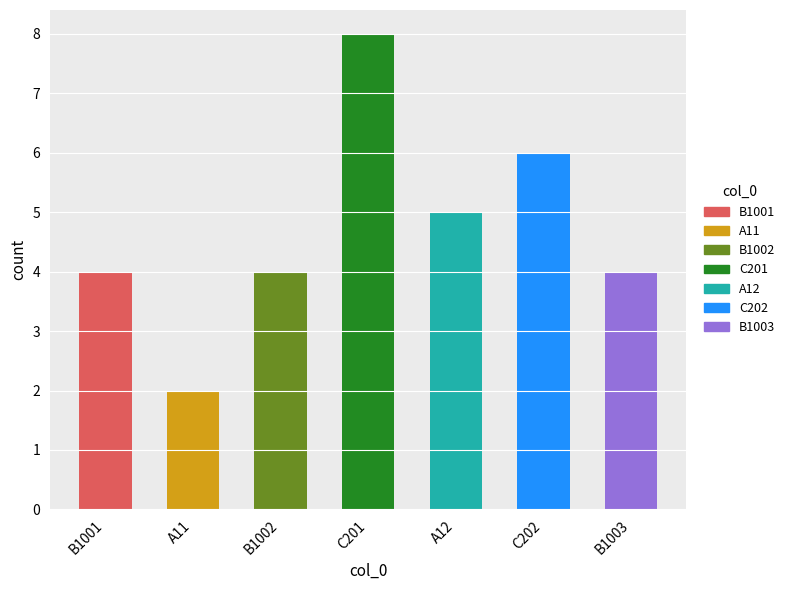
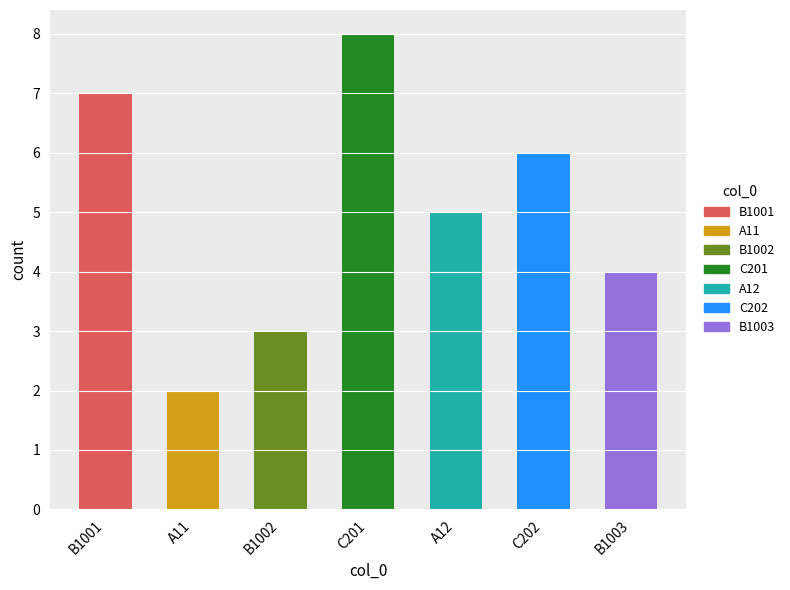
B1001: 4 -> 7
B1002: 4 -> 3
